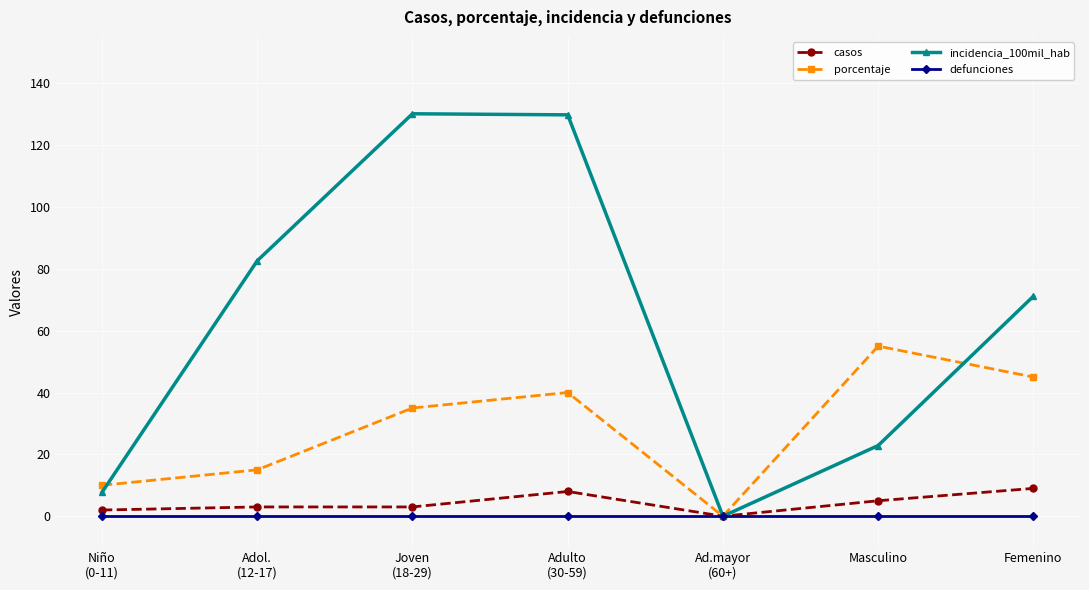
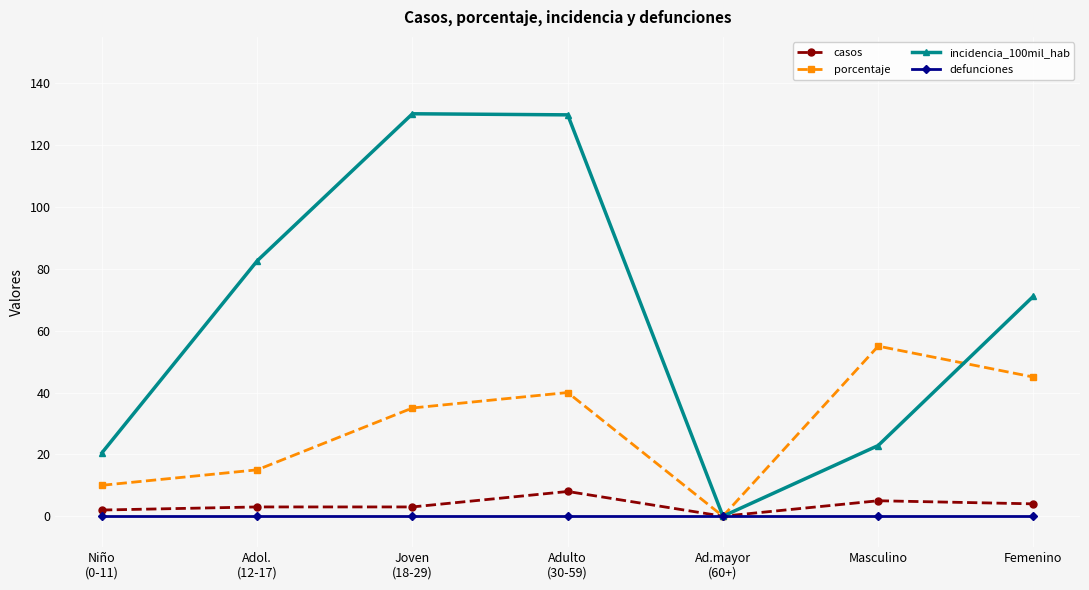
incidencia_100mil_hab, Niño (0-11): 8 -> 21
casos, Femenino: 9 -> 4
